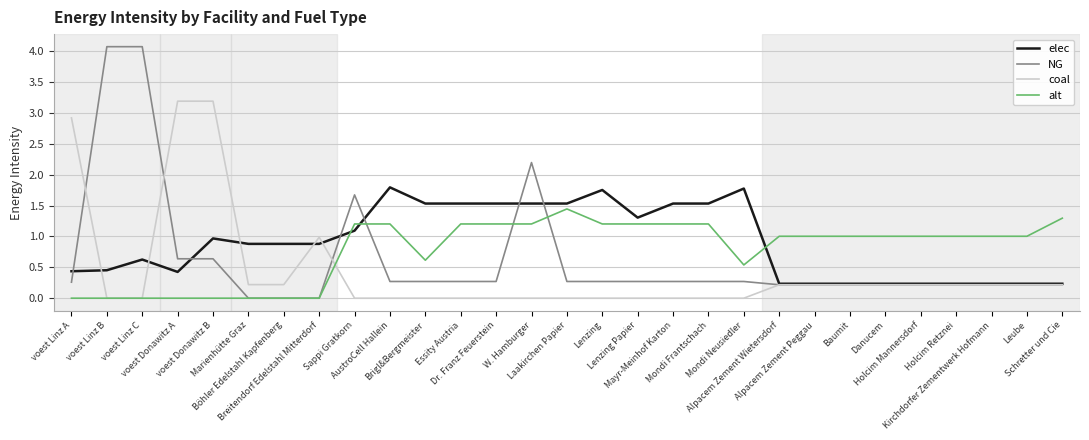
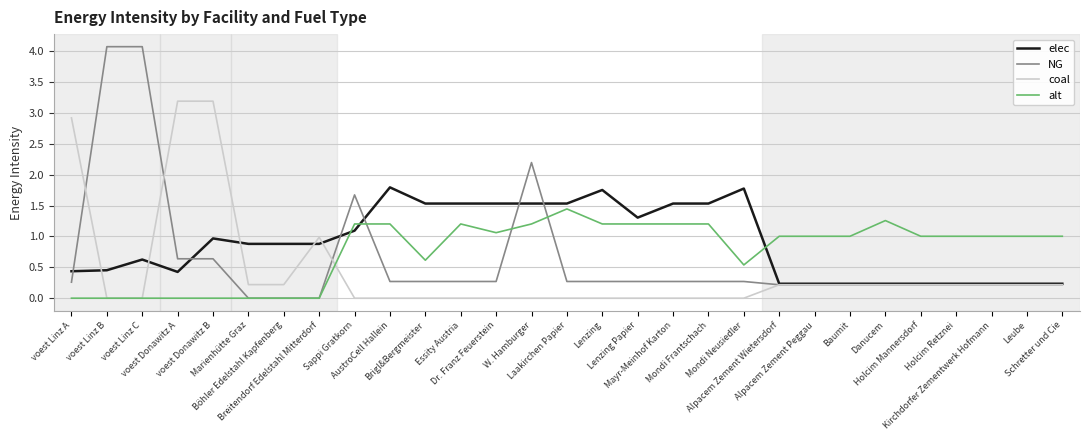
alt, Dr. Franz Feuerstein: 1.2 -> 1.1
alt, Danucem: 1.0 -> 1.3
alt, Schretter und Cie: 1.3 -> 1.0
